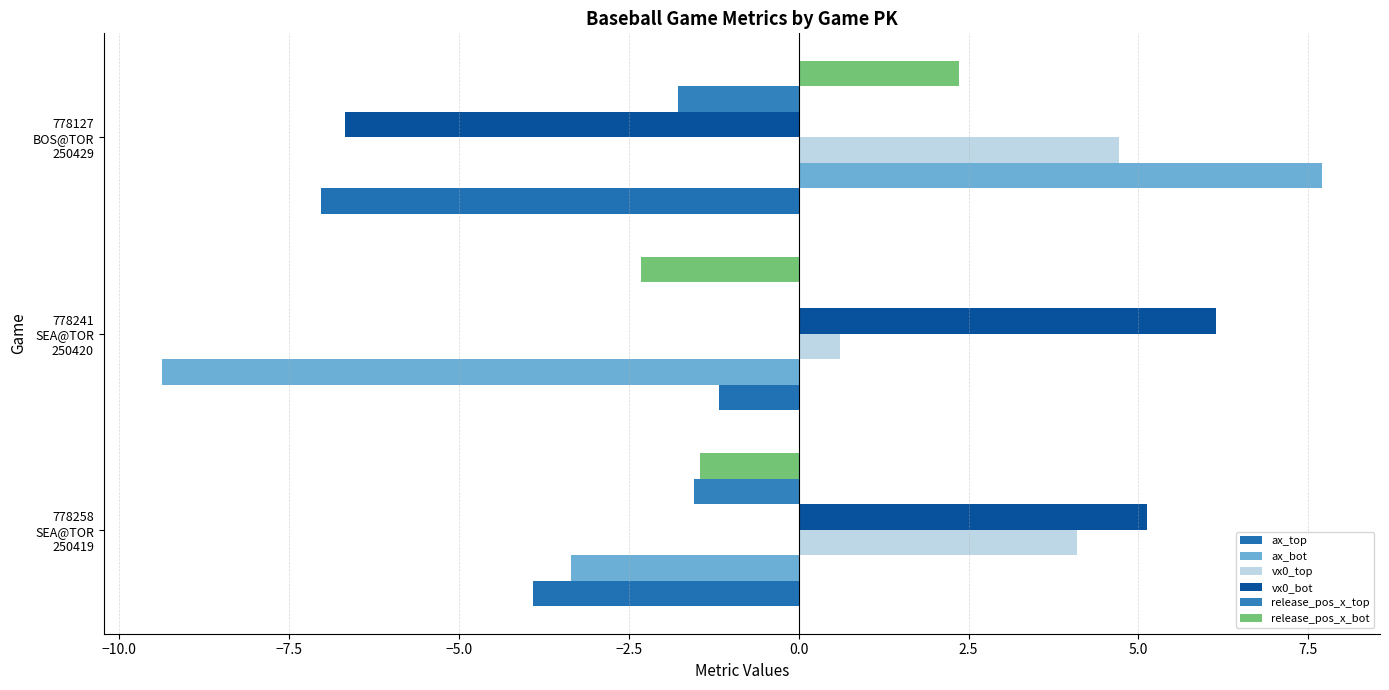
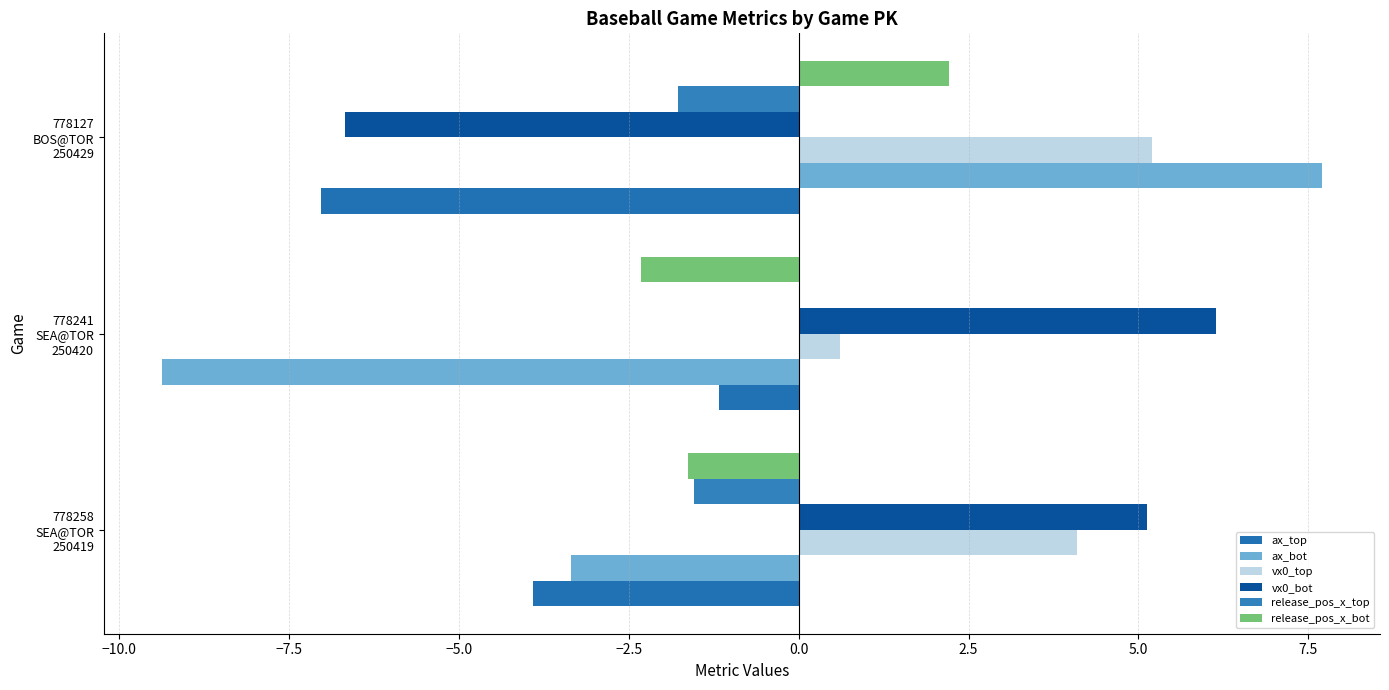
release_pos_x_bot, 778127 BOS@TOR 250429: 2.4 -> 2.2
vx0_top, 778127 BOS@TOR 250429: 4.7 -> 5.2
release_pos_x_bot, 778258 SEA@TOR 250419: -1.4 -> -1.6
